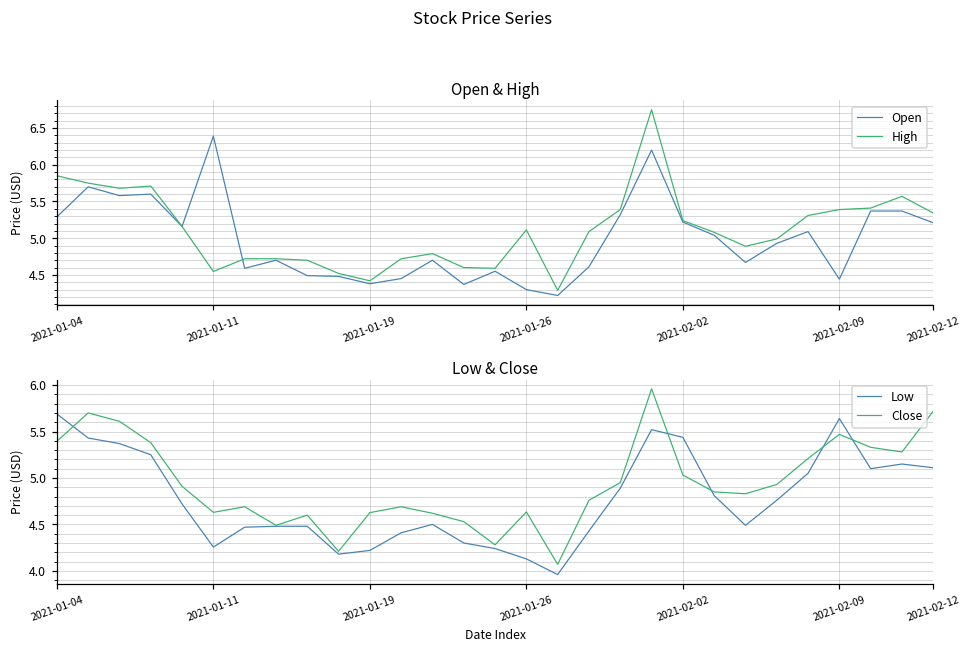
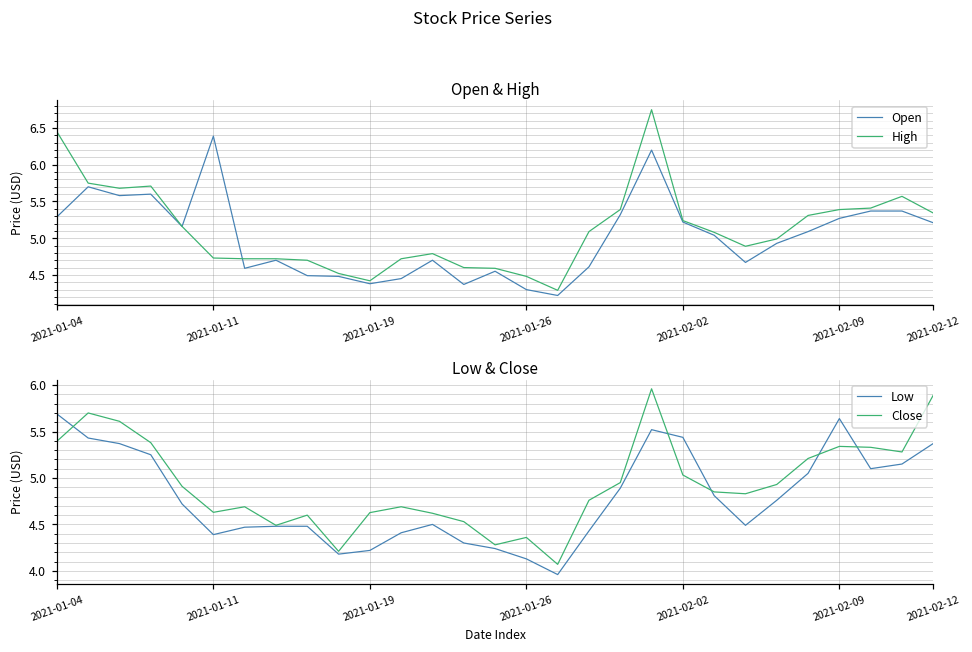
Open & High, High, 2021-01-04: 5.8 -> 6.5
Open & High, High, 2021-01-11: 4.5 -> 4.7
Open & High, High, 2021-01-26: 5.1 -> 4.5
Open & High, Open, 2021-02-09: 4.4 -> 5.3
Low & Close, Low, 2021-01-11: 4.3 -> 4.4
Low & Close, Close, 2021-01-26: 4.6 -> 4.4
Low & Close, Close, 2021-02-09: 5.5 -> 5.3
Low & Close, Low, 2021-02-12: 5.1 -> 5.4
Low & Close, Close, 2021-02-12: 5.7 -> 5.9
